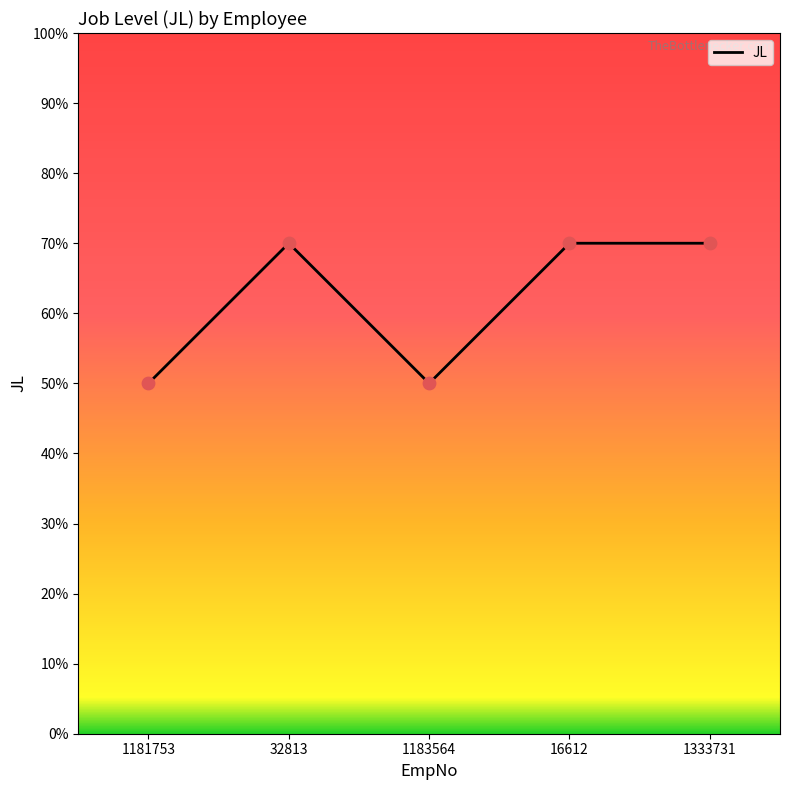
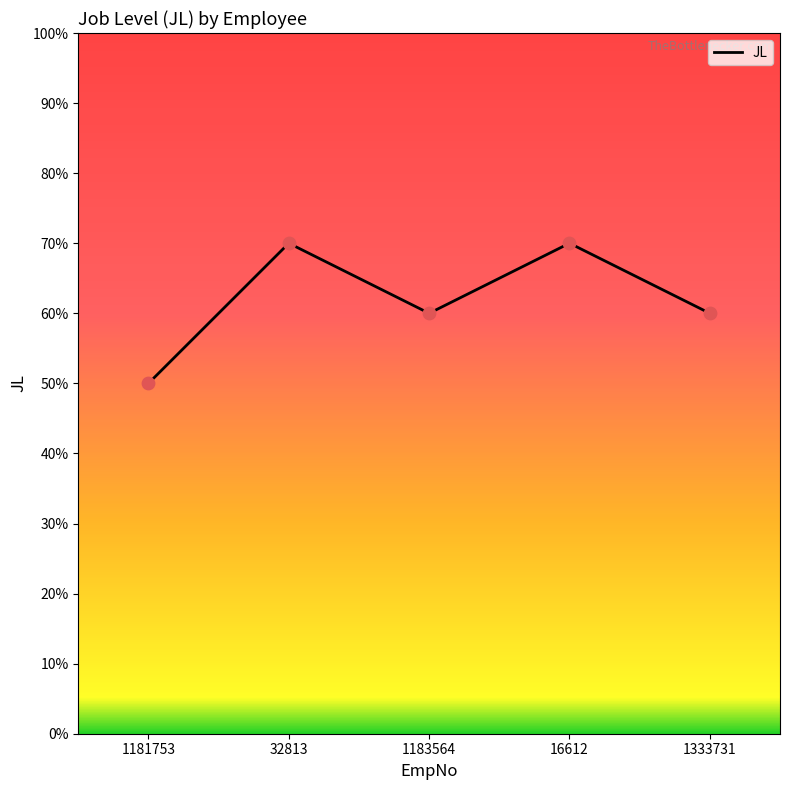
1183564: 50% -> 60%
1333731: 70% -> 60%
